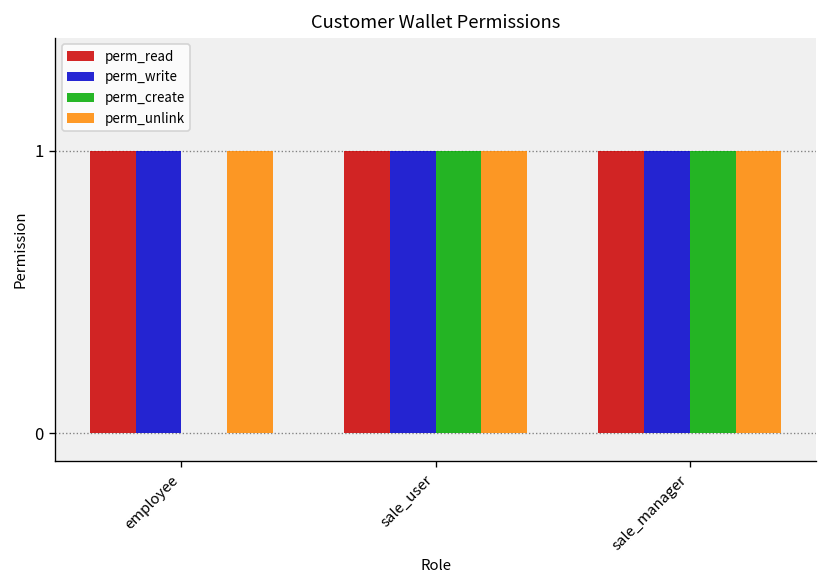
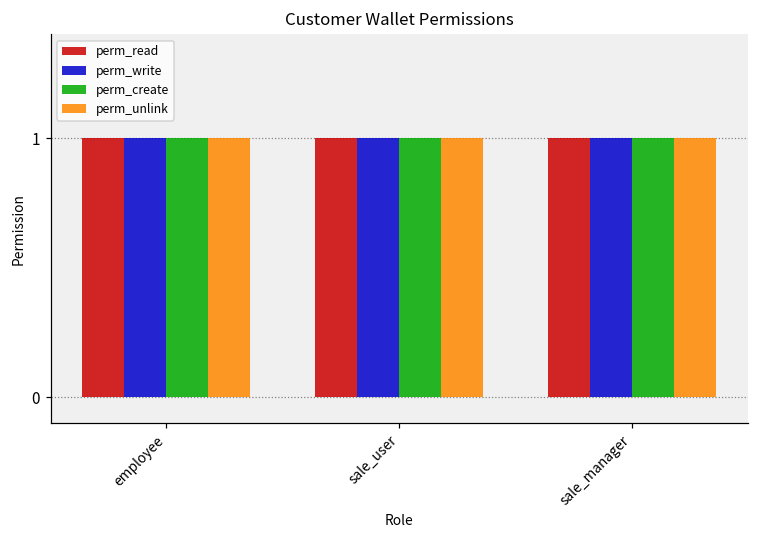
perm_create, employee: 0 -> 1
